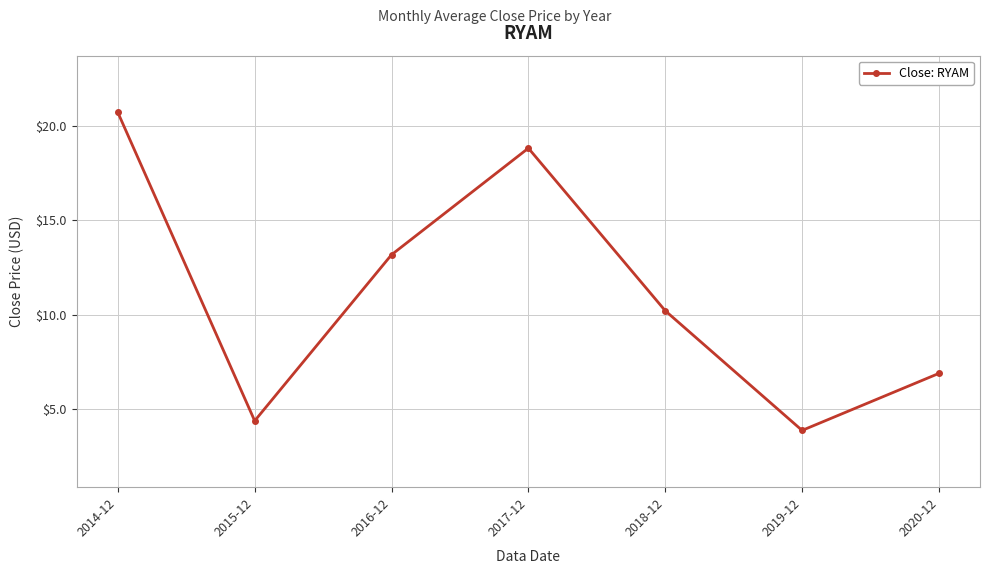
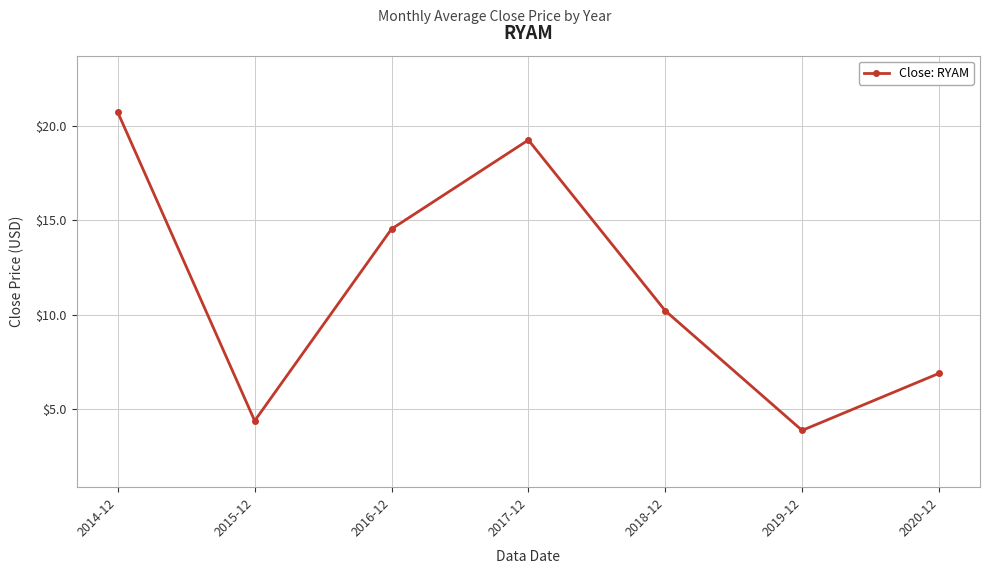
2016-12: $13.2 -> $14.5
2017-12: $18.8 -> $19.2
